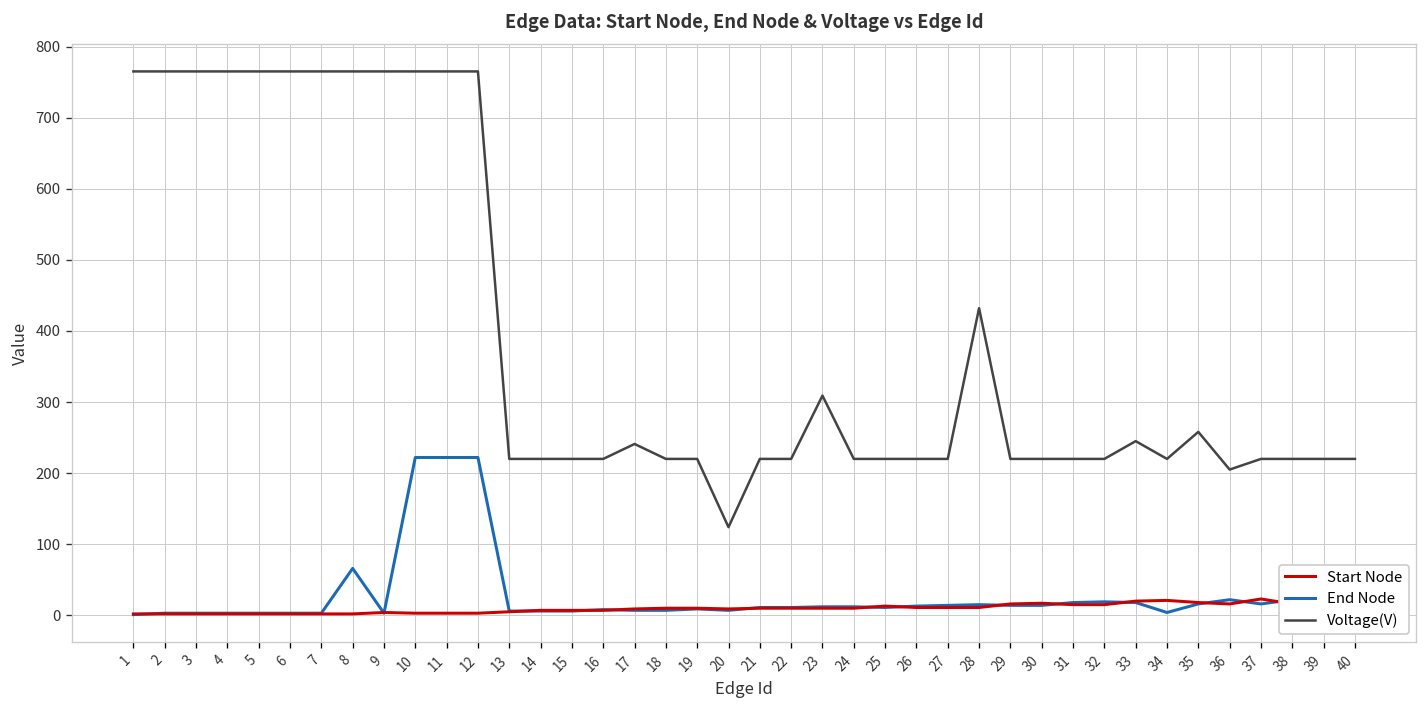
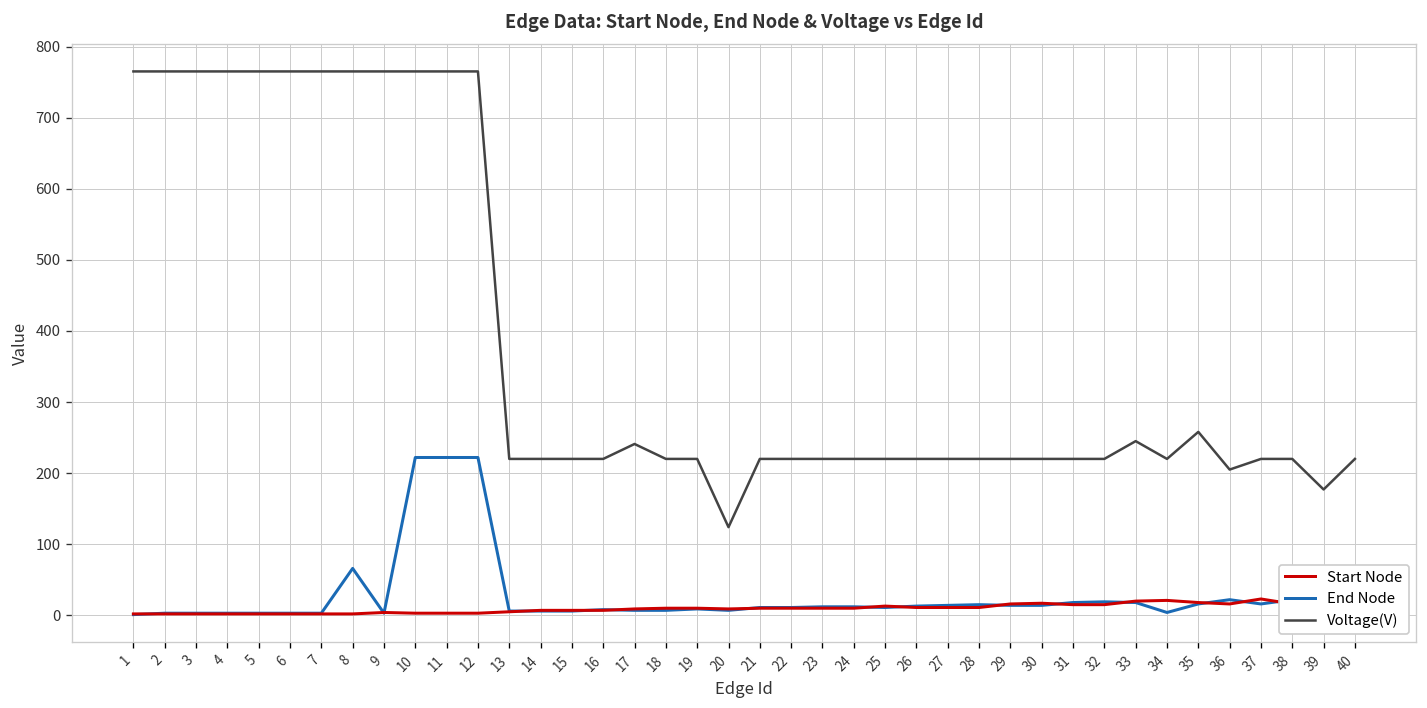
Voltage(V), 23: 310 -> 220
Voltage(V), 28: 430 -> 220
Voltage(V), 39: 220 -> 180
